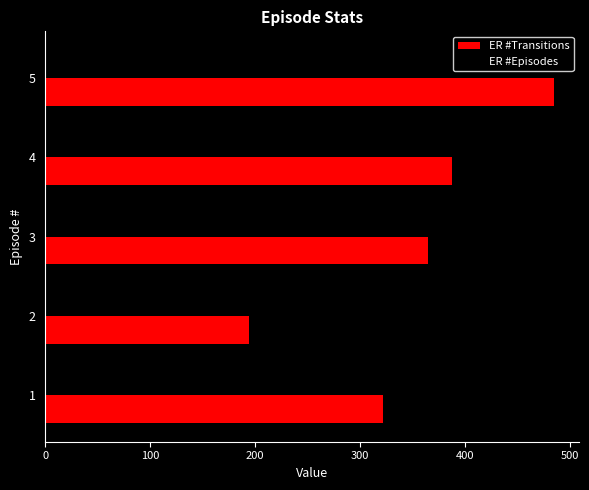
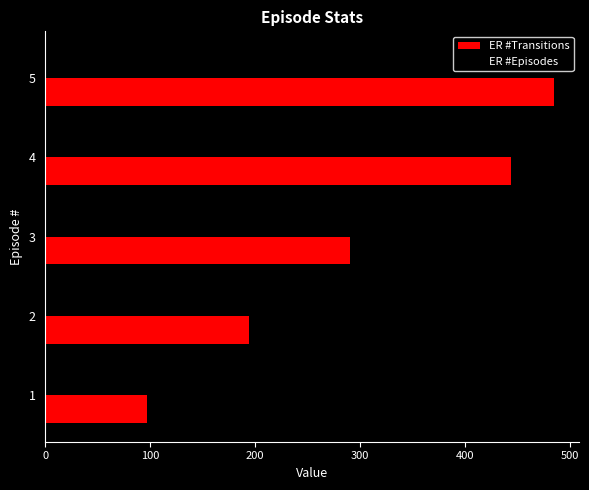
ER #Transitions, 4: 388 -> 444
ER #Transitions, 3: 365 -> 291
ER #Transitions, 1: 322 -> 97
